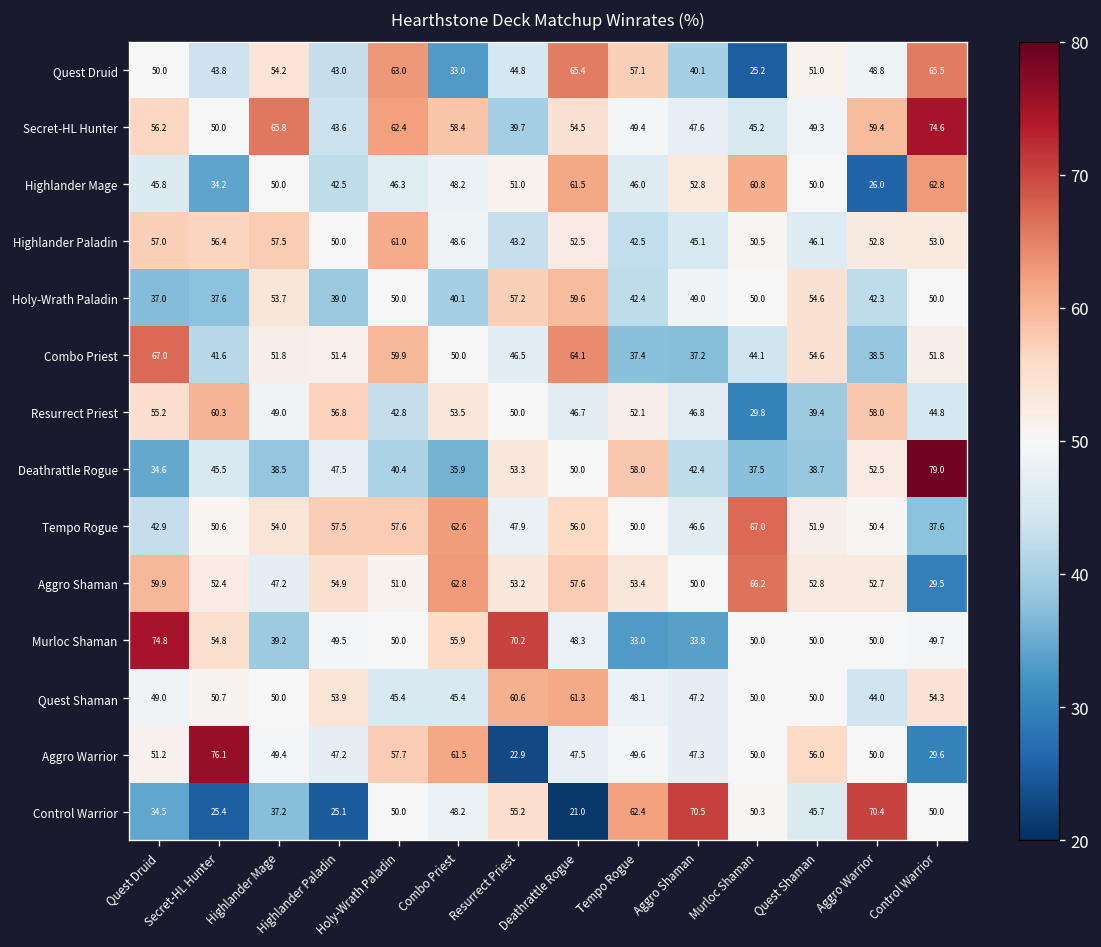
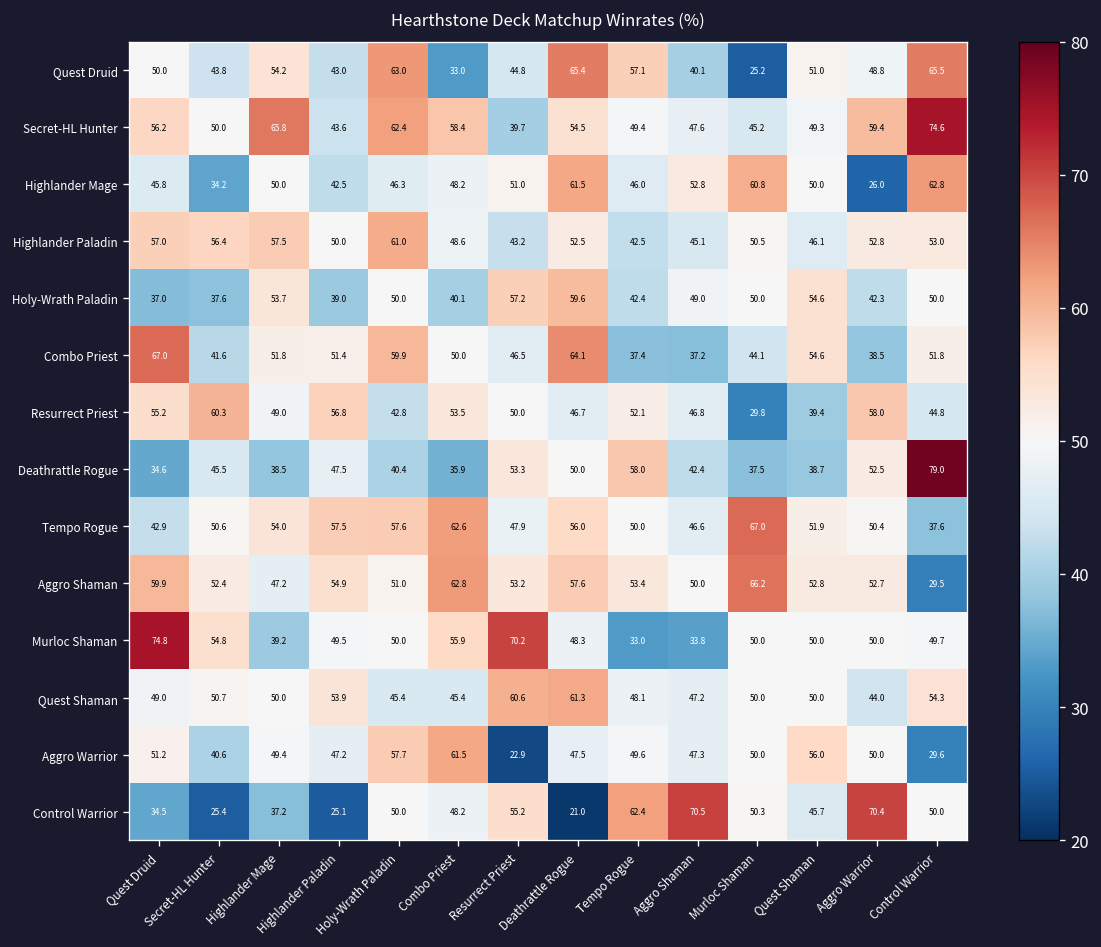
Aggro Warrior, Secret-HL Hunter: 76.1 -> 40.6
